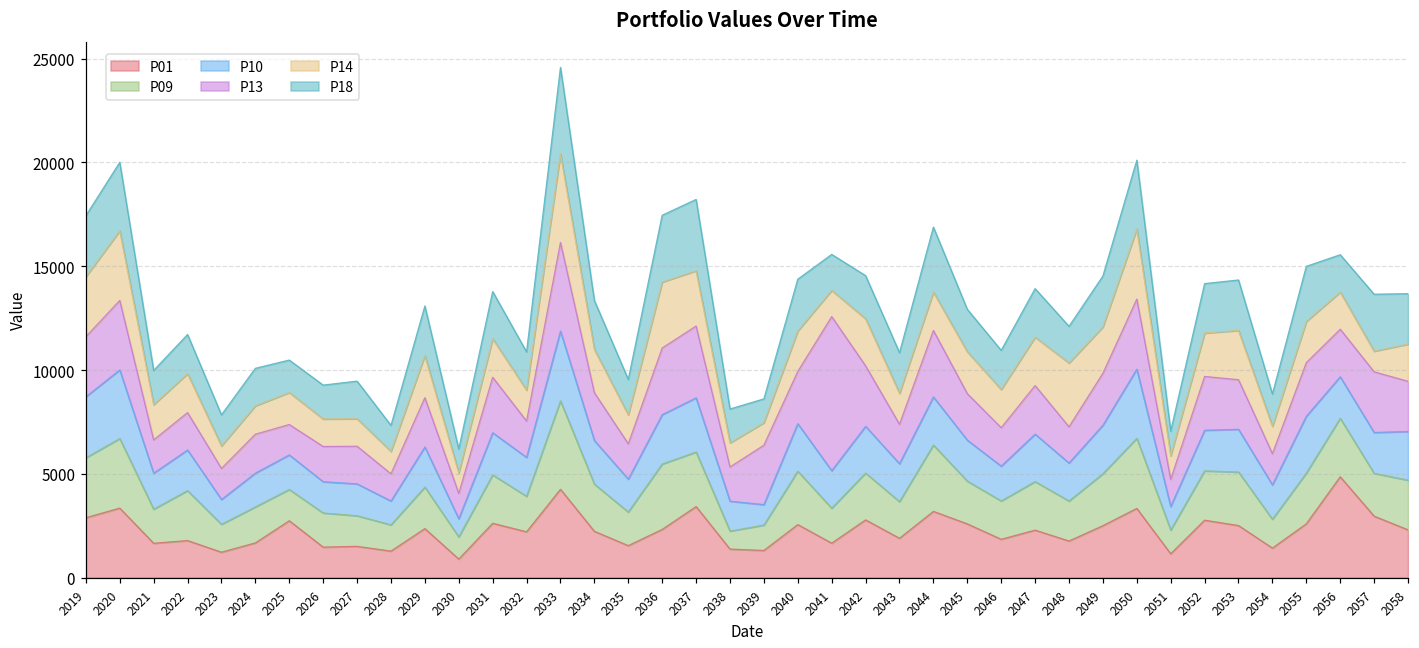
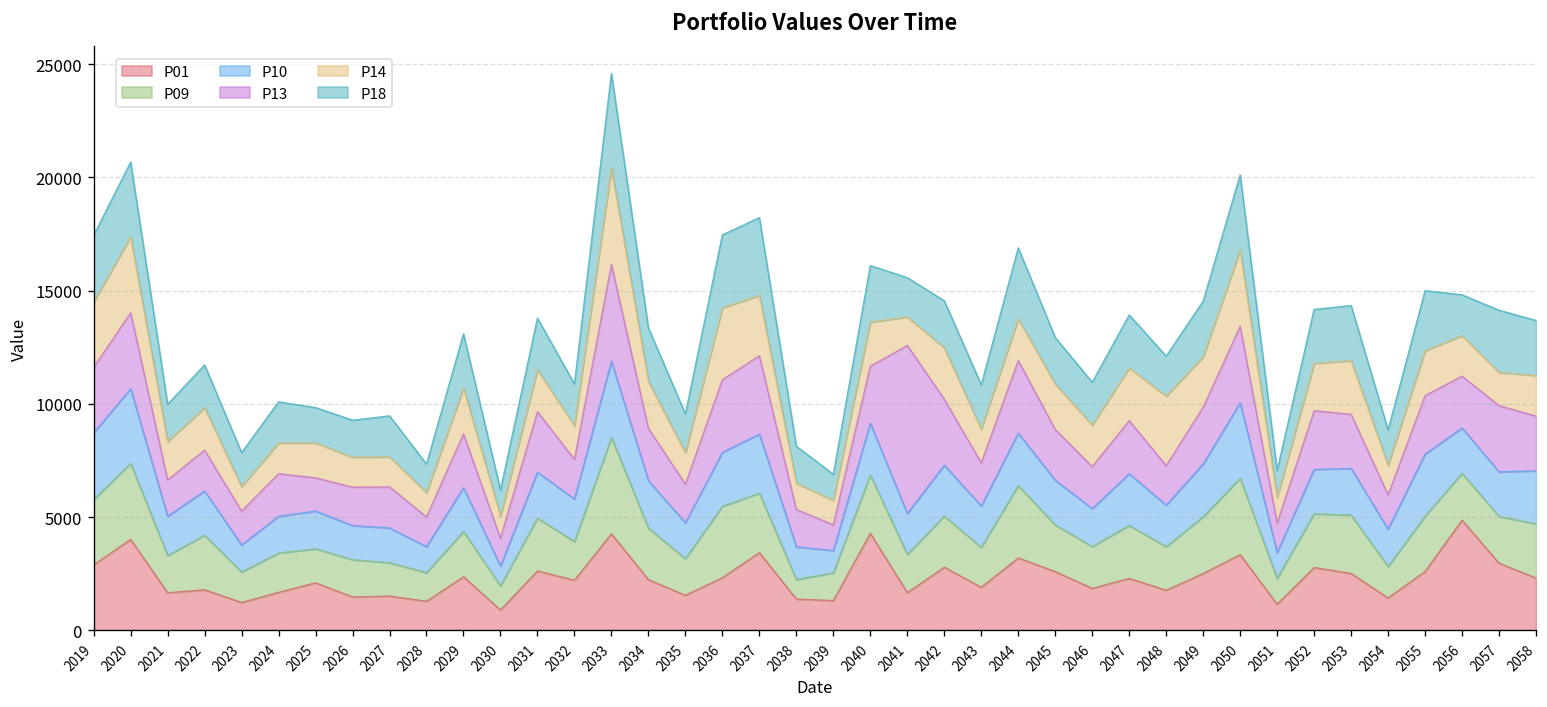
P01, 2020: 3400 -> 4000
P01, 2025: 2700 -> 2100
P13, 2039: 2900 -> 1100
P01, 2040: 2600 -> 4300
P09, 2056: 2800 -> 2100
P14, 2057: 1000 -> 1500
